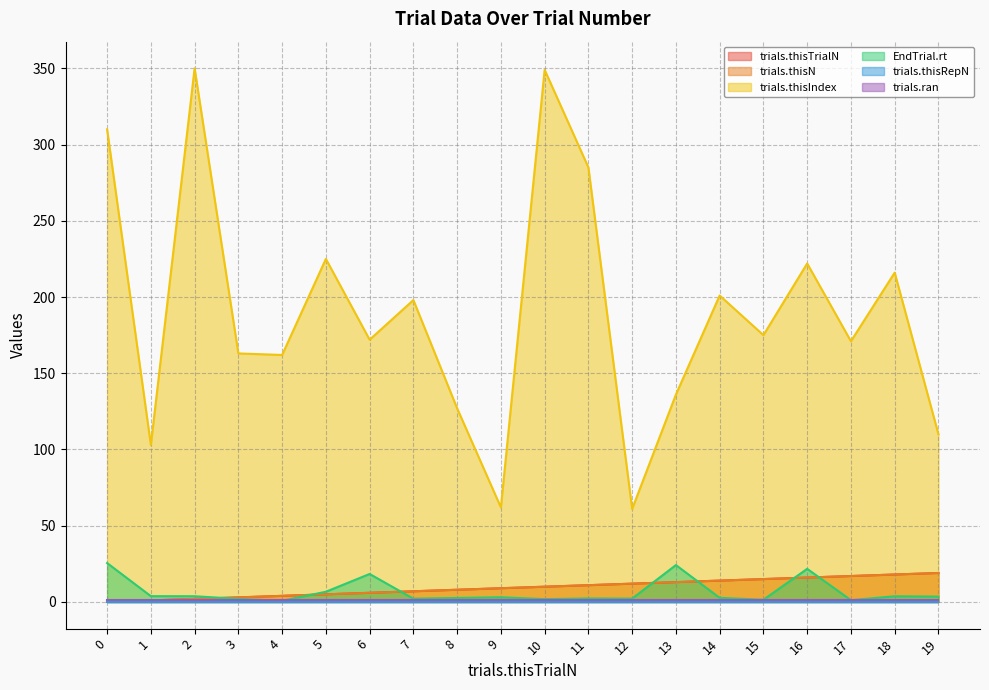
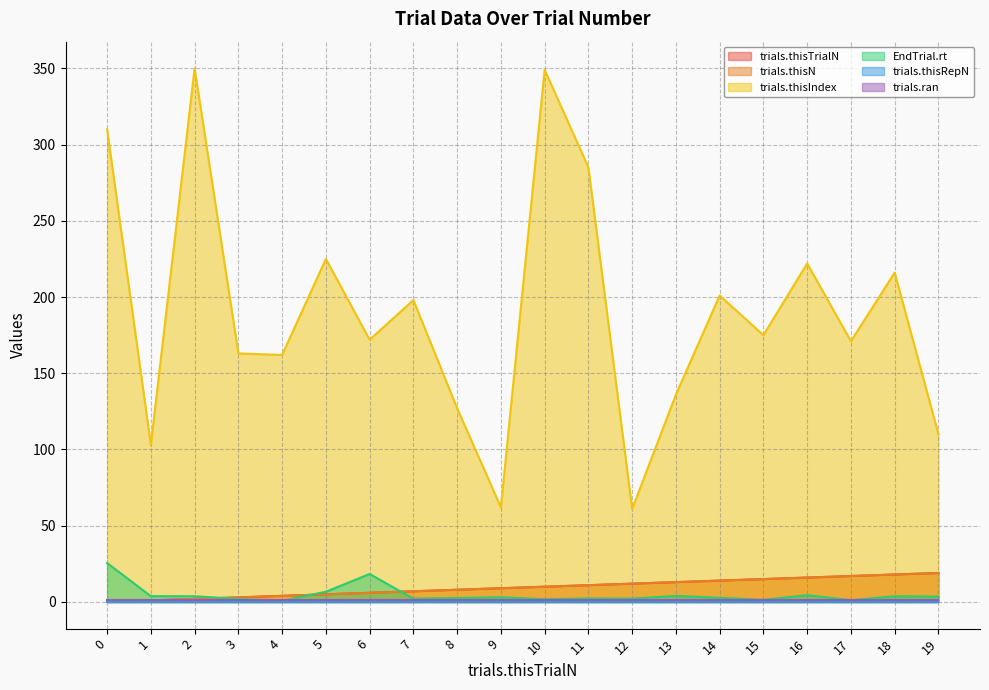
EndTrial.rt, 13: 24 -> 4
EndTrial.rt, 16: 22 -> 4
